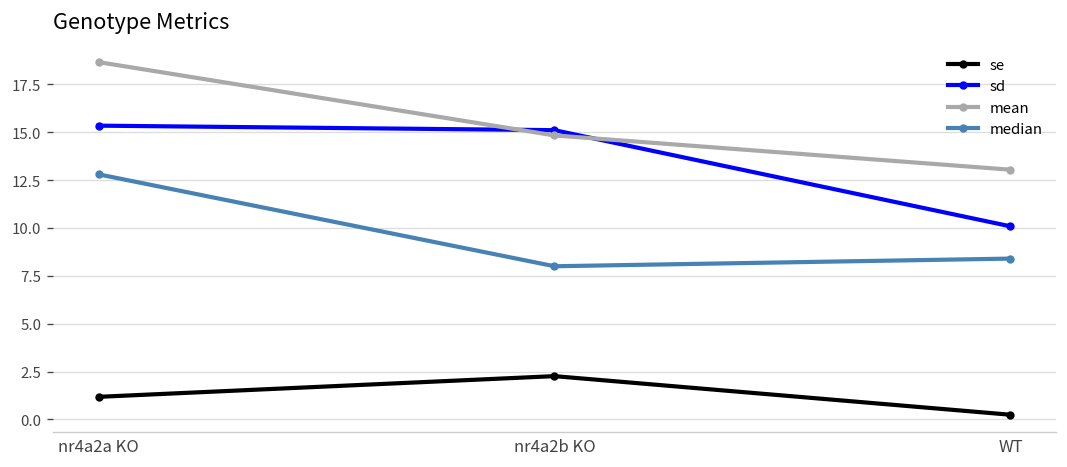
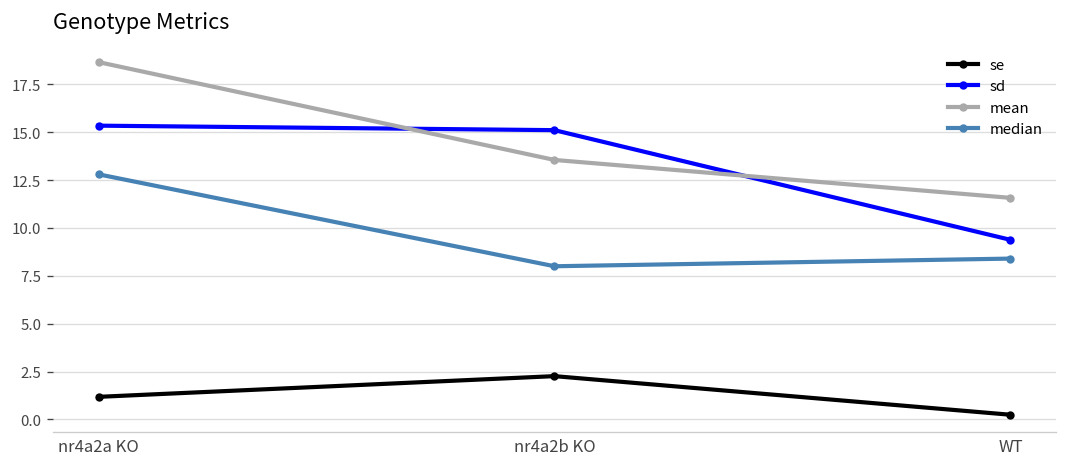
mean, nr4a2b KO: 14.8 -> 13.6
sd, WT: 10.1 -> 9.4
mean, WT: 13.0 -> 11.6
